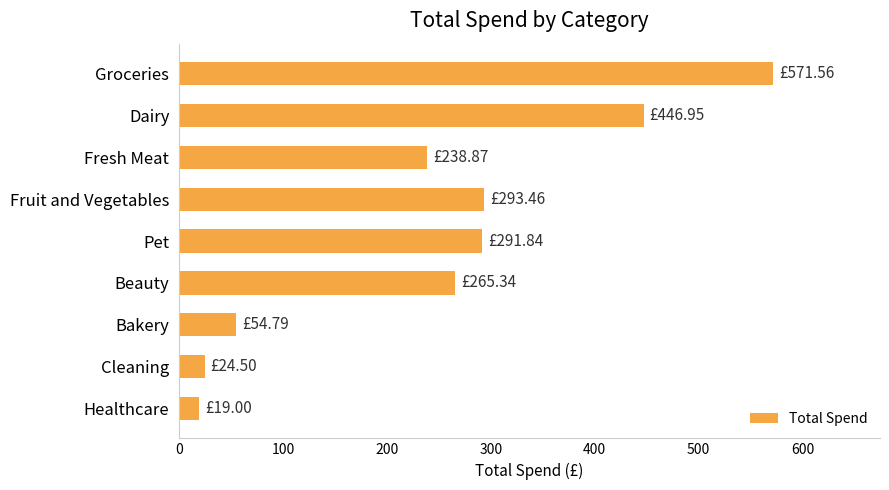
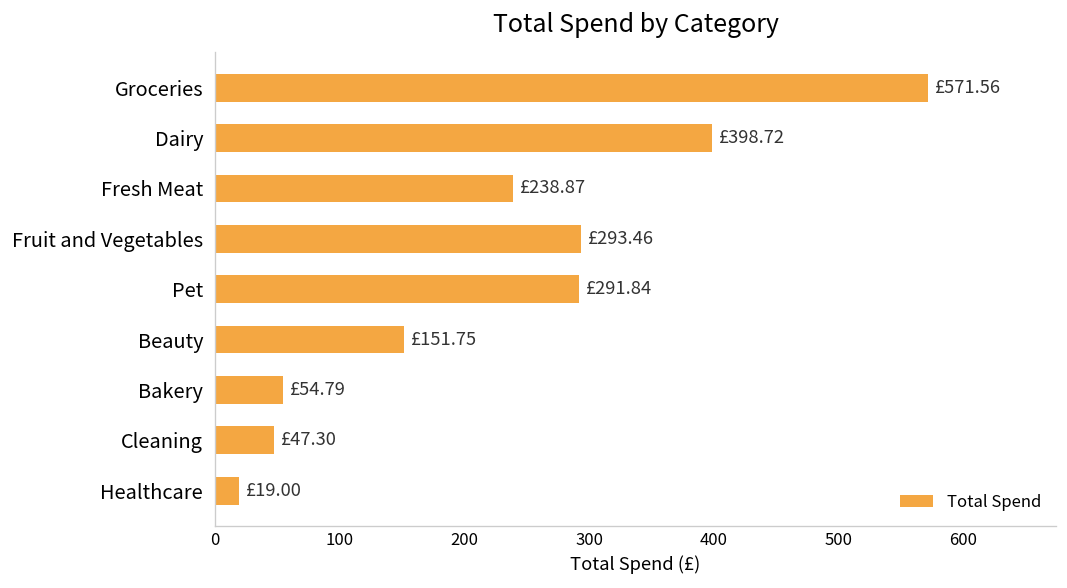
Dairy: £446.95 -> £398.72
Beauty: £265.34 -> £151.75
Cleaning: £24.50 -> £47.30
